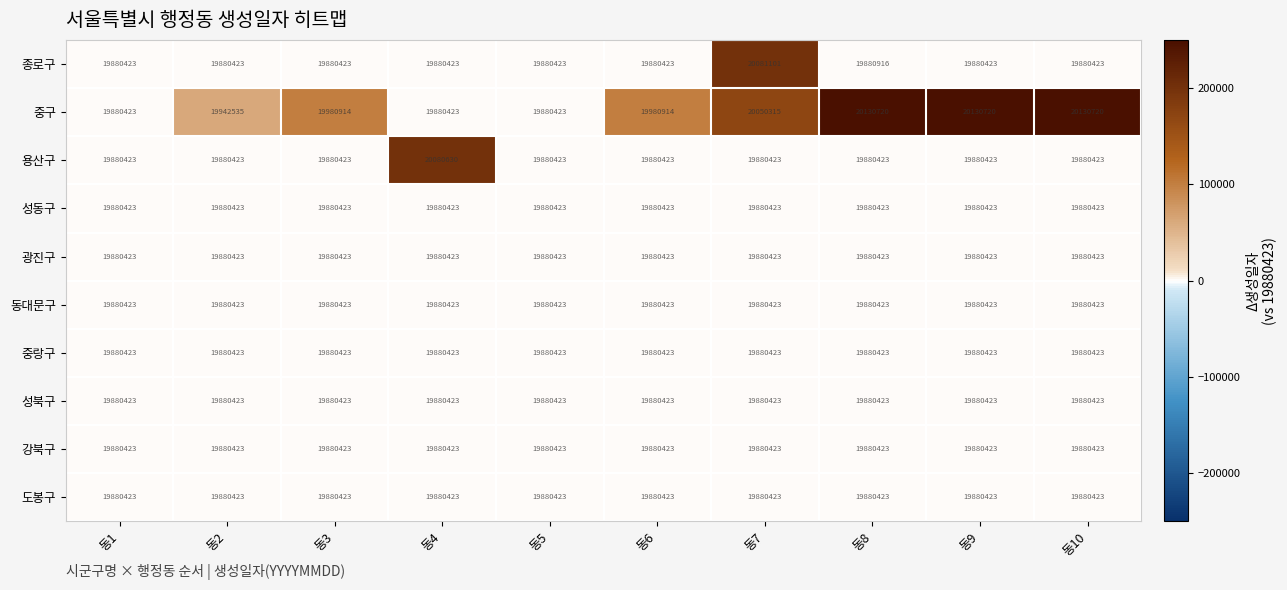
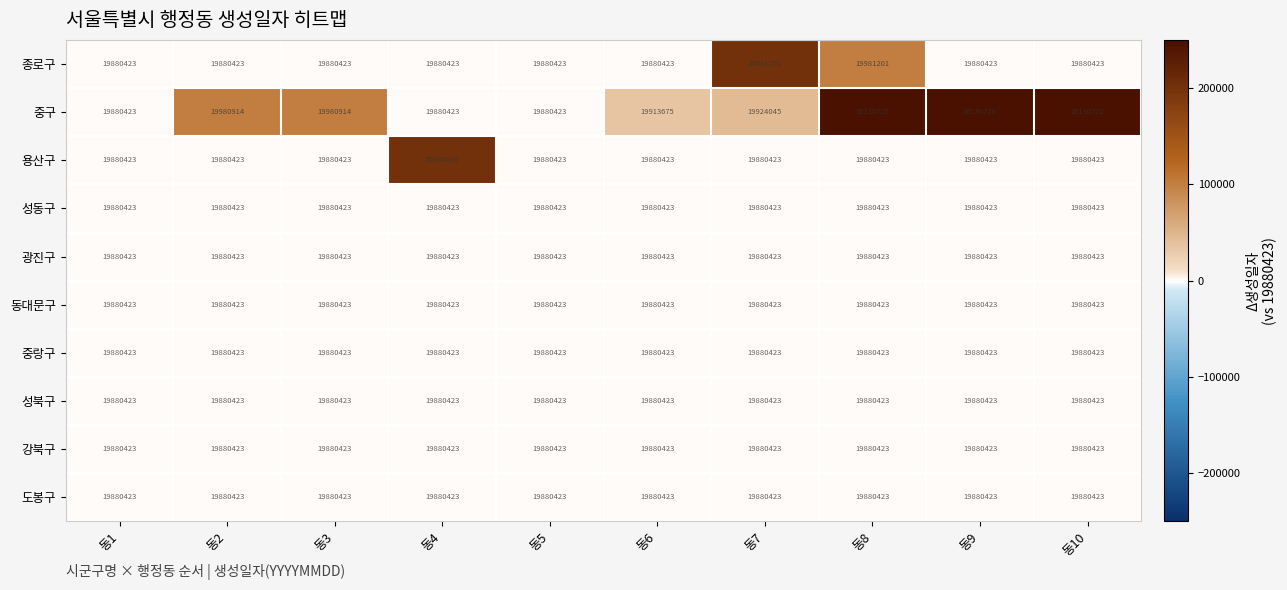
종로구, 동8: 19880916 -> 19981201
중구, 동2: 19942535 -> 19980914
중구, 동6: 19980914 -> 19913675
중구, 동7: 20050315 -> 19924045
